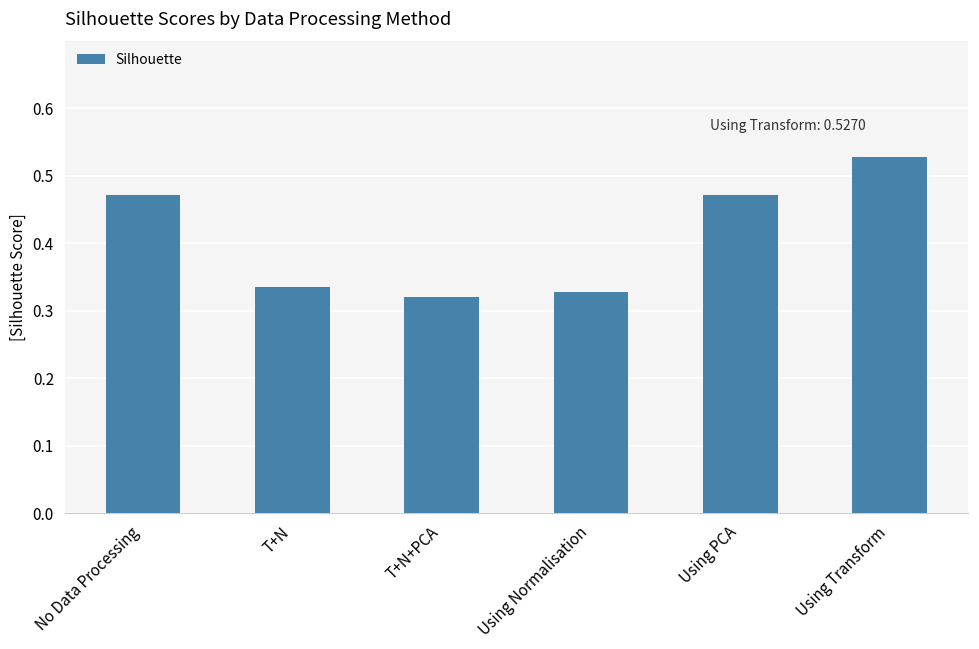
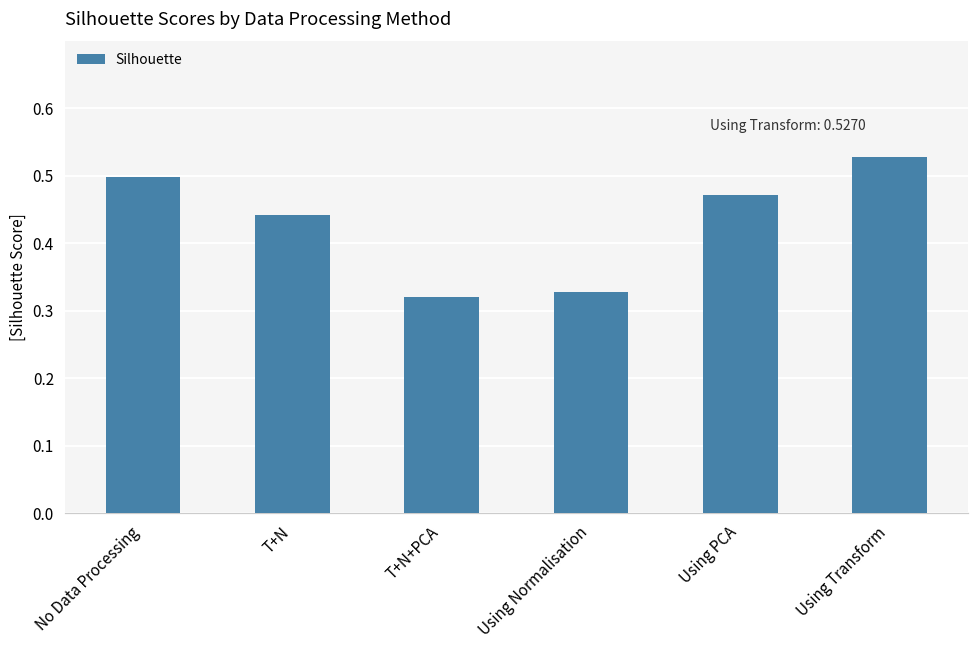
No Data Processing: 0.47 -> 0.50
T+N: 0.33 -> 0.44
